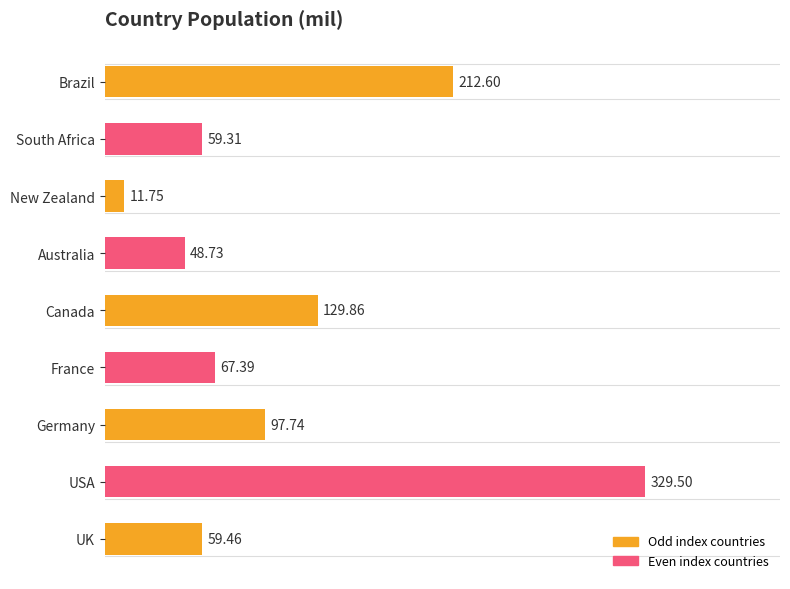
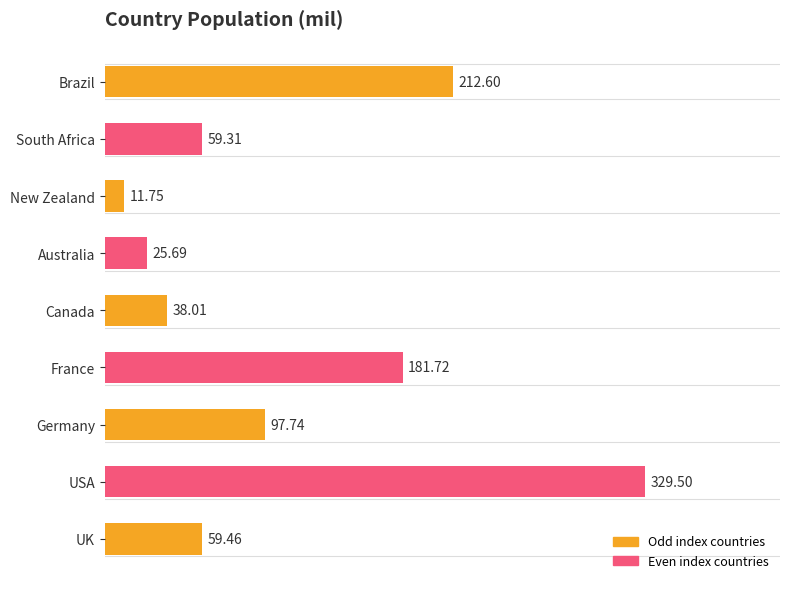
Australia: 48.73 -> 25.69
Canada: 129.86 -> 38.01
France: 67.39 -> 181.72
